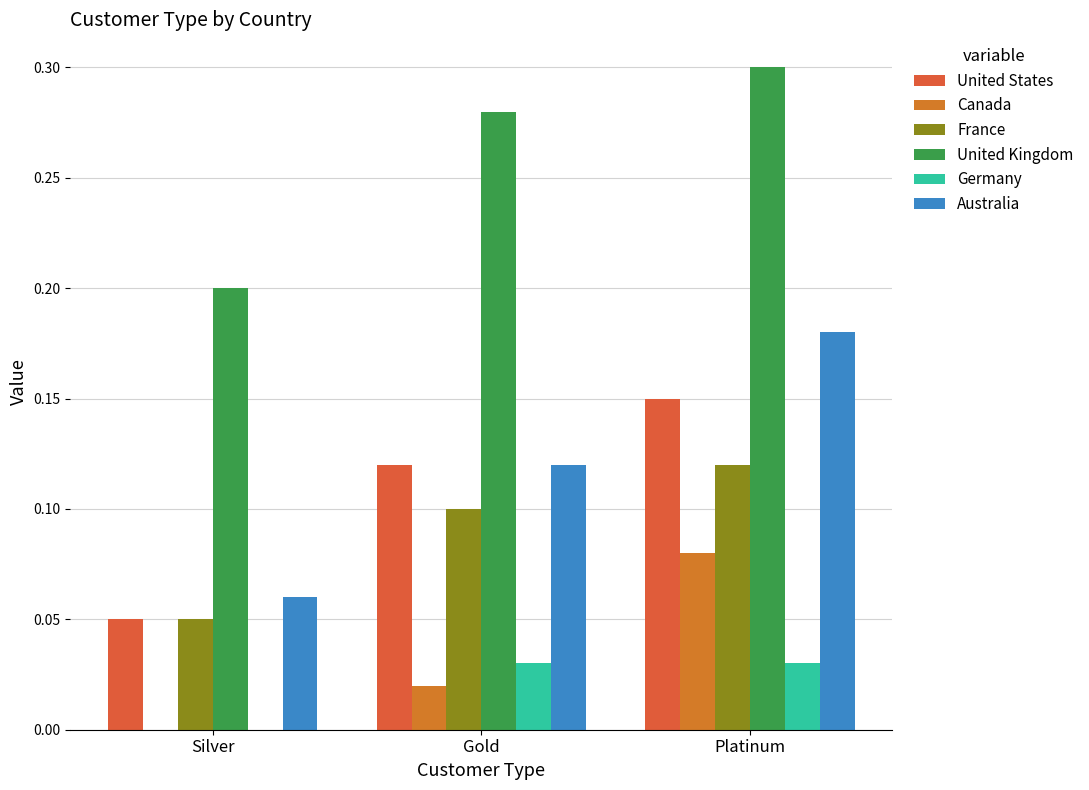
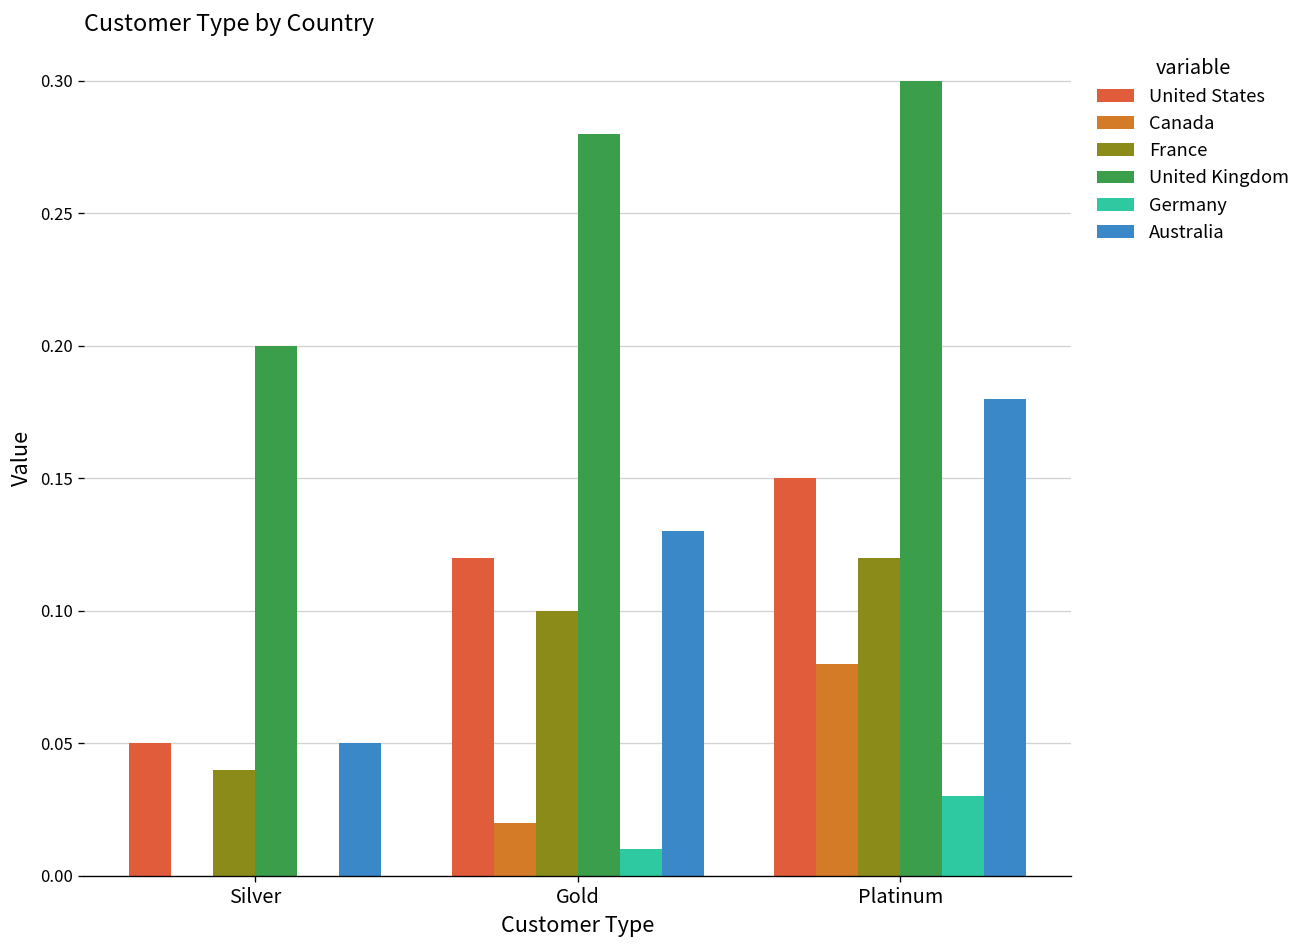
France, Silver: 0.05 -> 0.04
Australia, Silver: 0.06 -> 0.05
Germany, Gold: 0.03 -> 0.01
Australia, Gold: 0.12 -> 0.13
